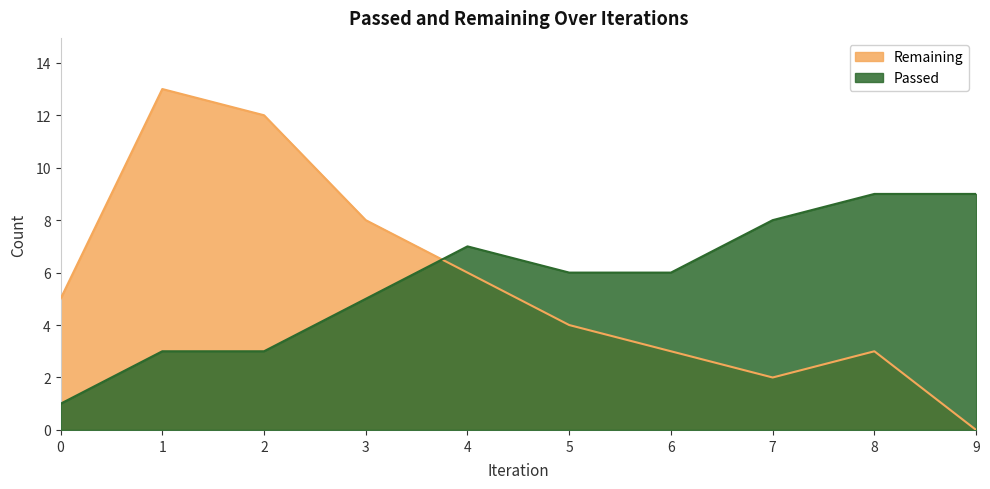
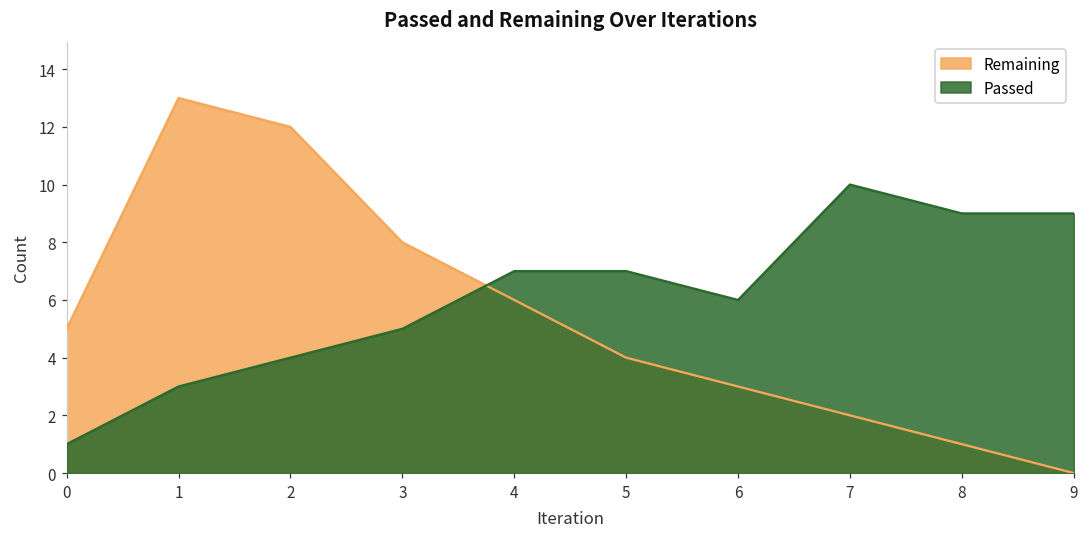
Passed, 2: 3 -> 4
Passed, 5: 6 -> 7
Passed, 7: 8 -> 10
Remaining, 8: 3 -> 1
